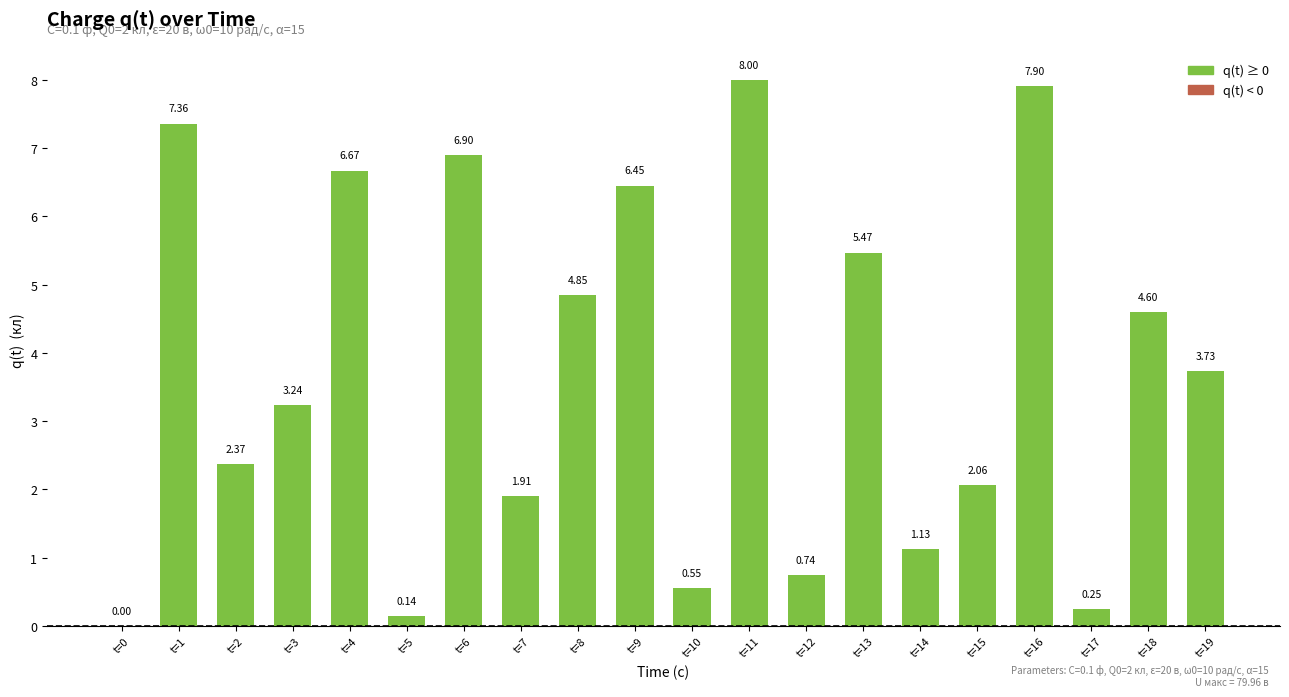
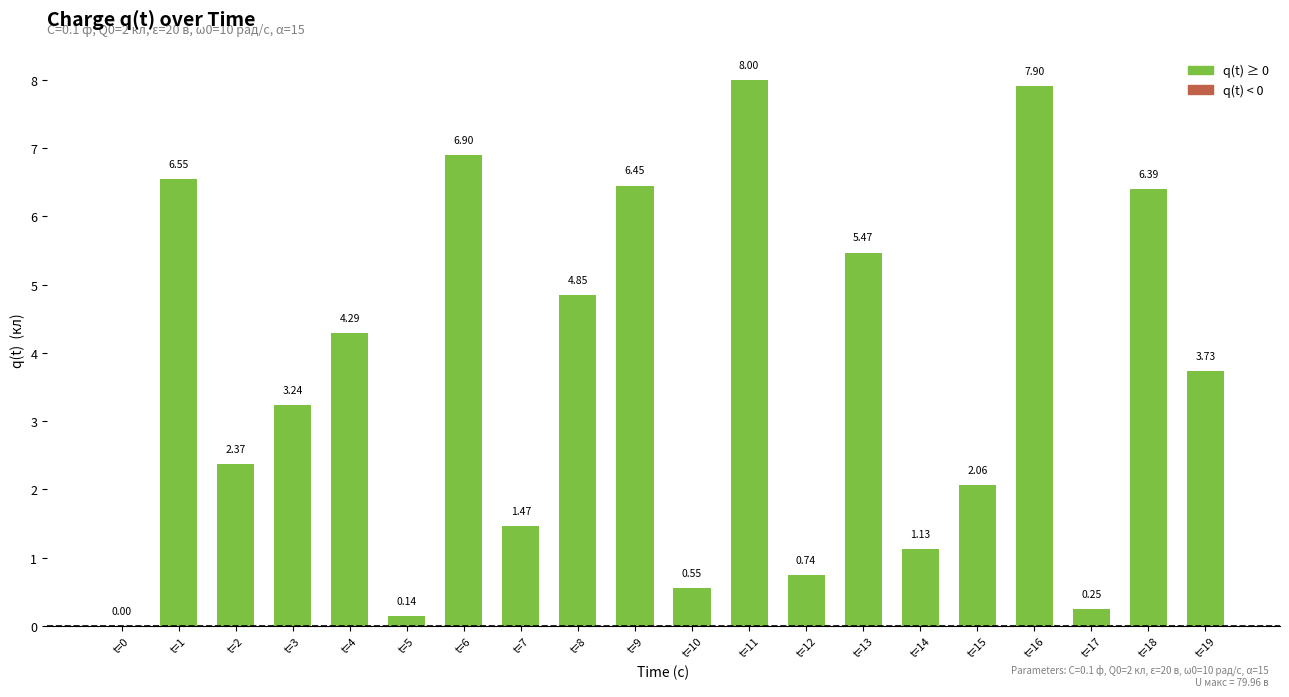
t=1: 7.36 -> 6.55
t=4: 6.67 -> 4.29
t=7: 1.91 -> 1.47
t=18: 4.60 -> 6.39
